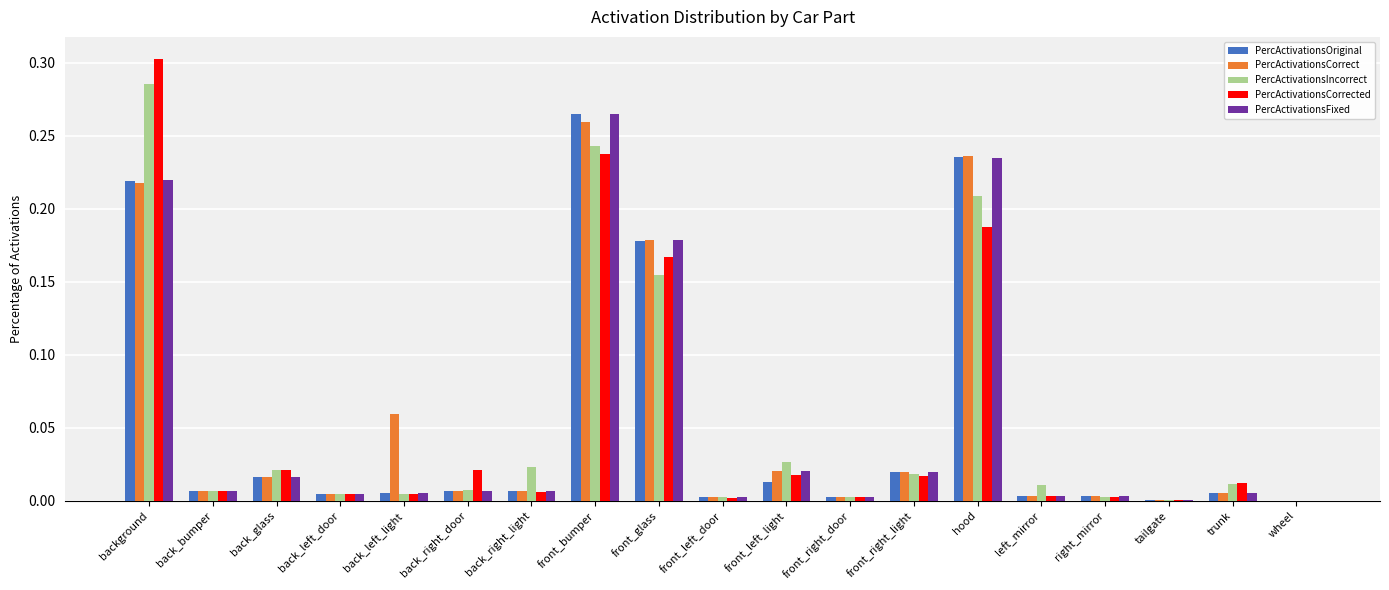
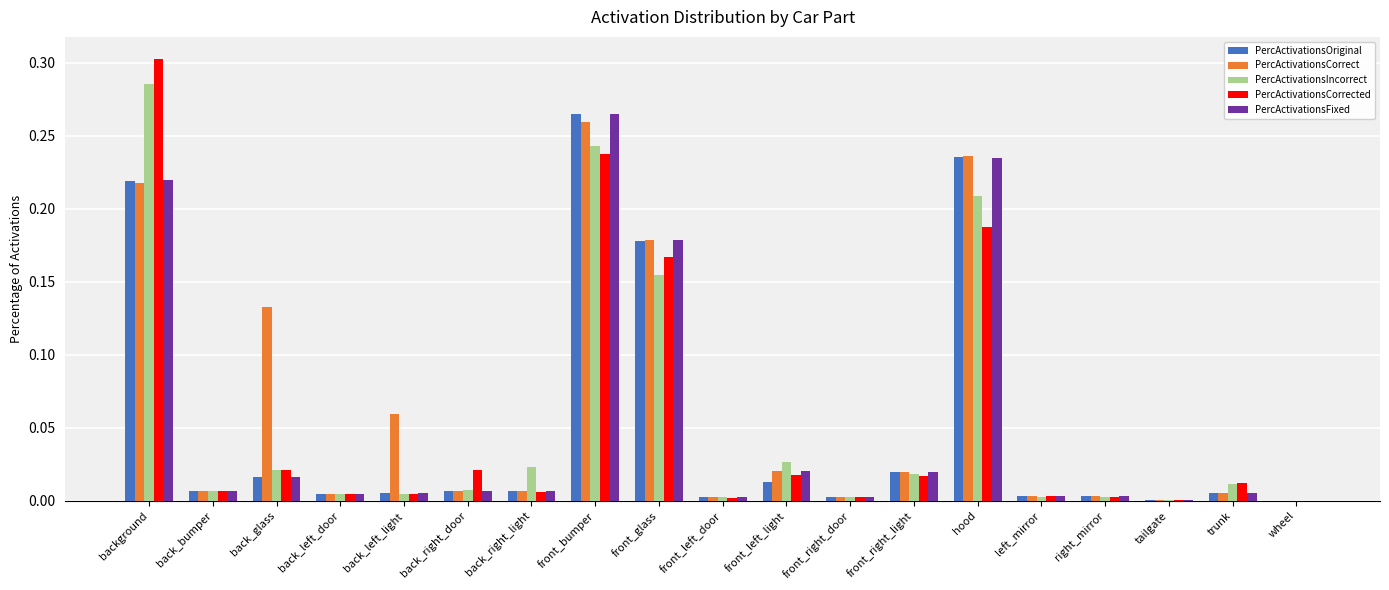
PercActivationsCorrect, back_glass: 0.016 -> 0.133
PercActivationsIncorrect, left_mirror: 0.011 -> 0.003
